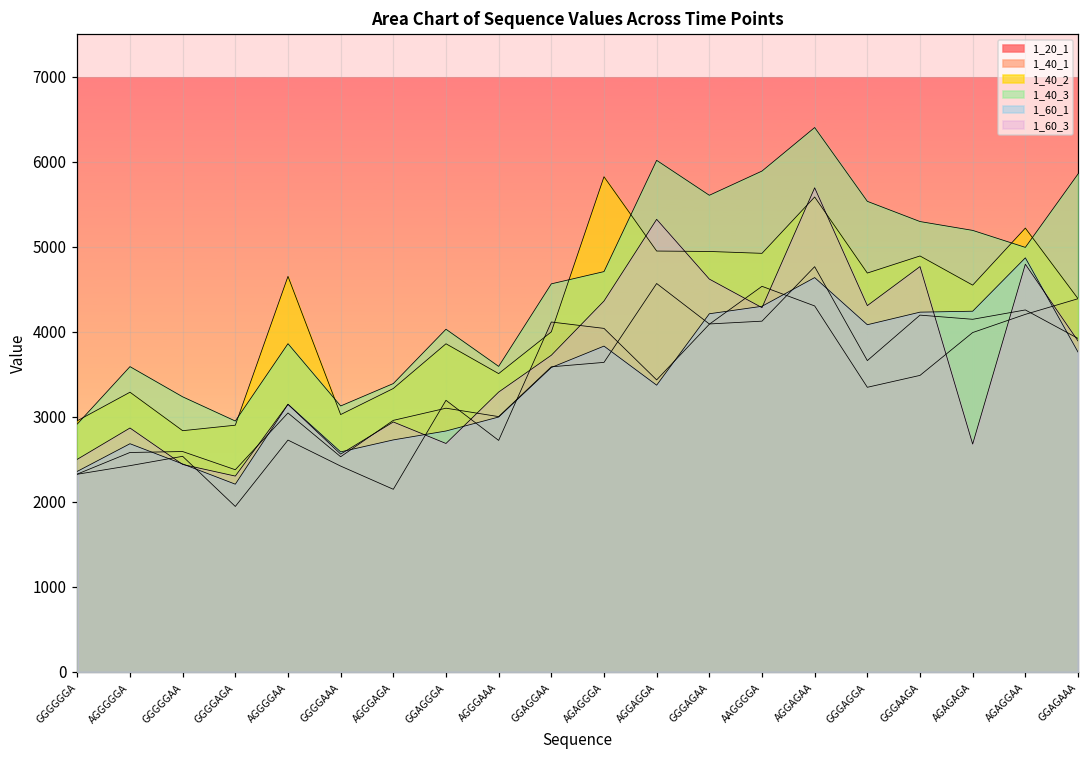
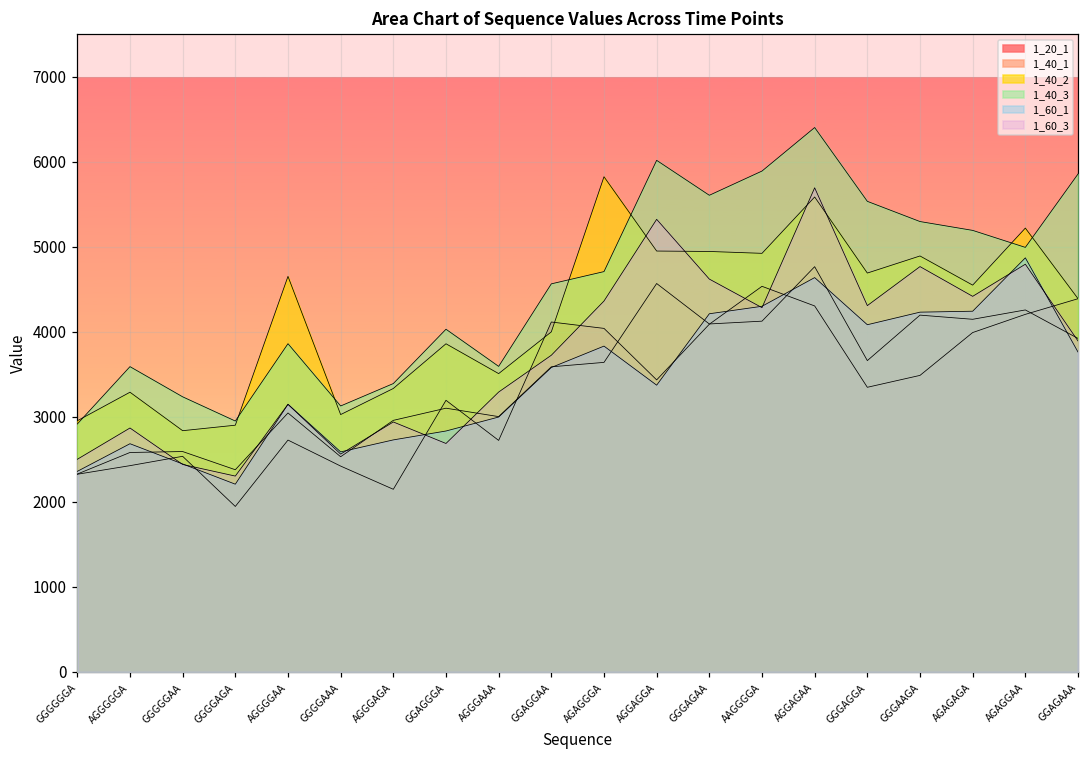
1_60_3, AGAGAGA: 2700 -> 4400
